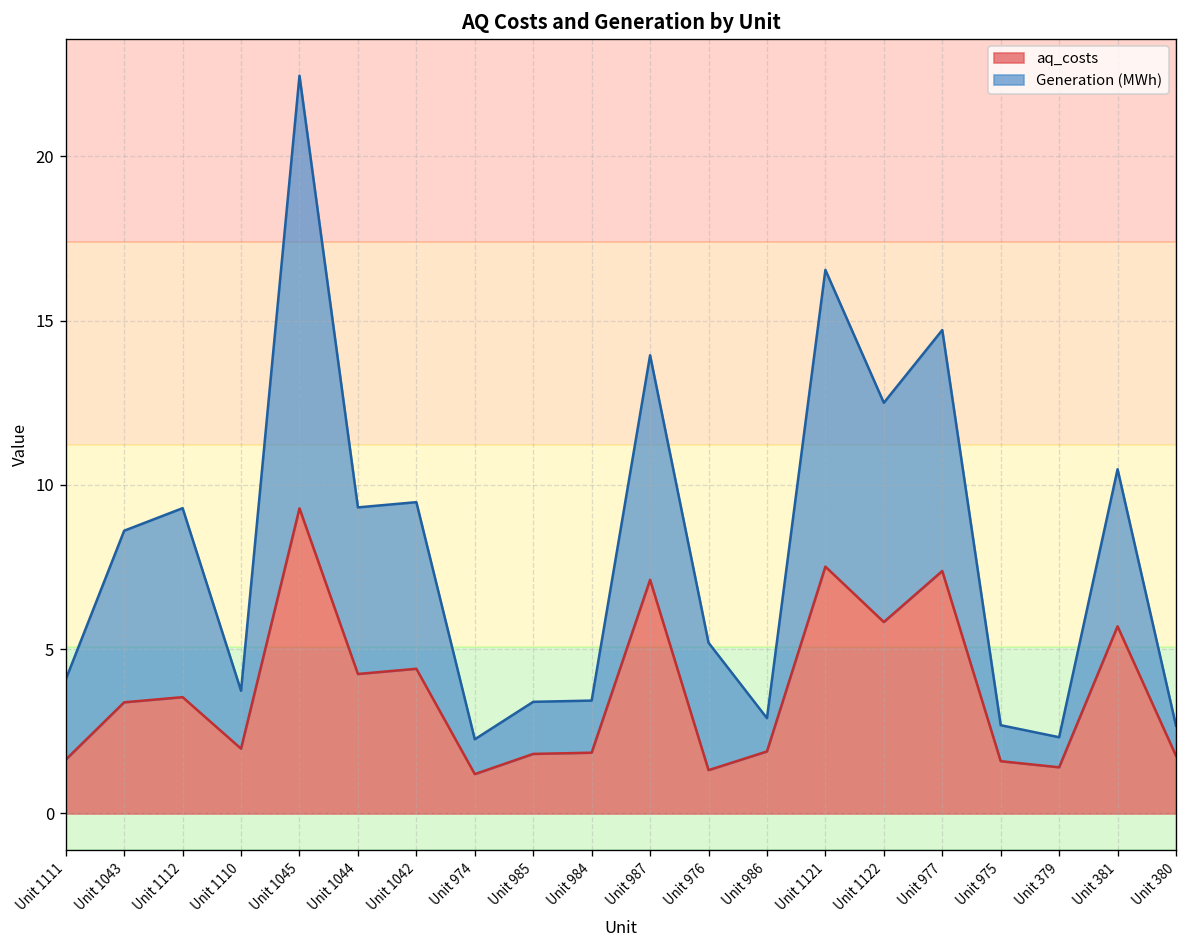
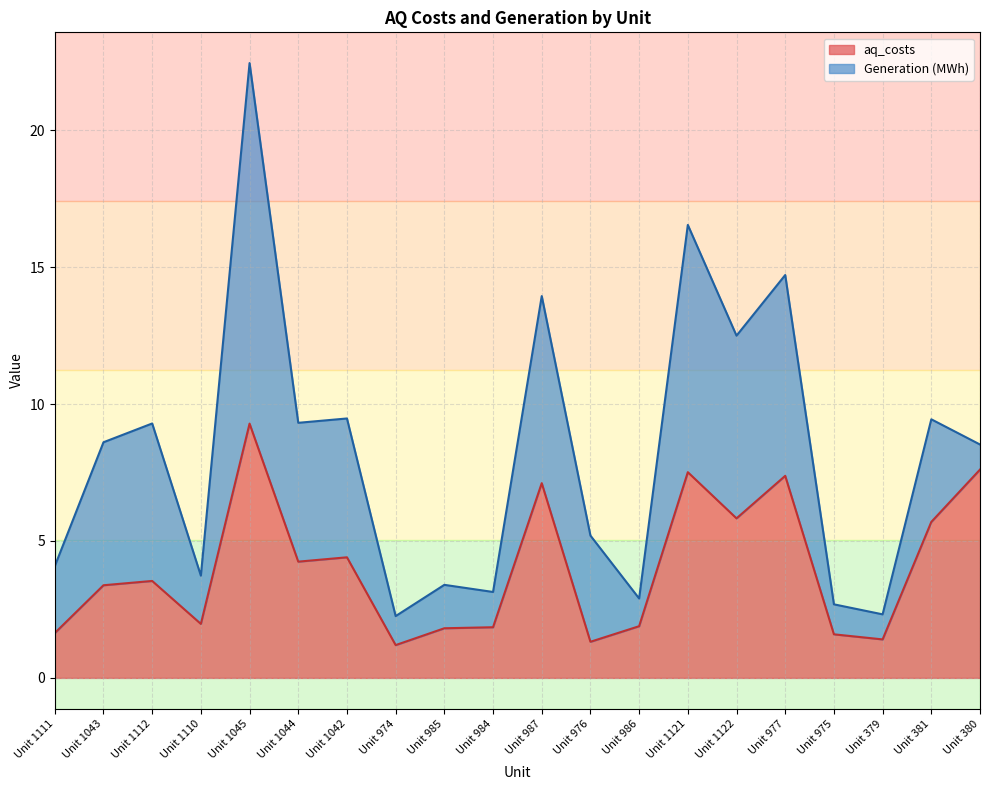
Generation (MWh), Unit 984: 1.6 -> 1.3
Generation (MWh), Unit 381: 4.8 -> 3.7
aq_costs, Unit 380: 1.8 -> 7.6
